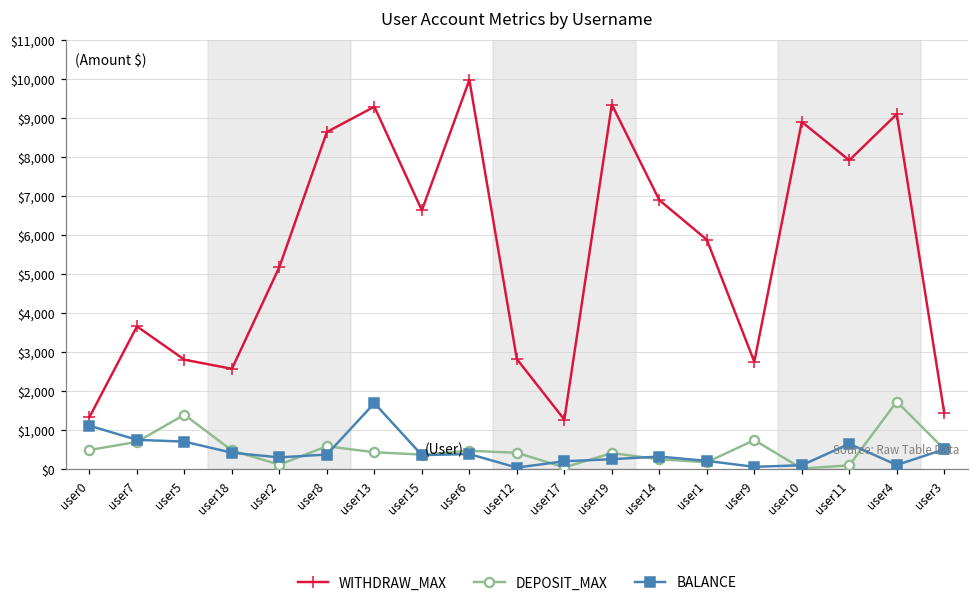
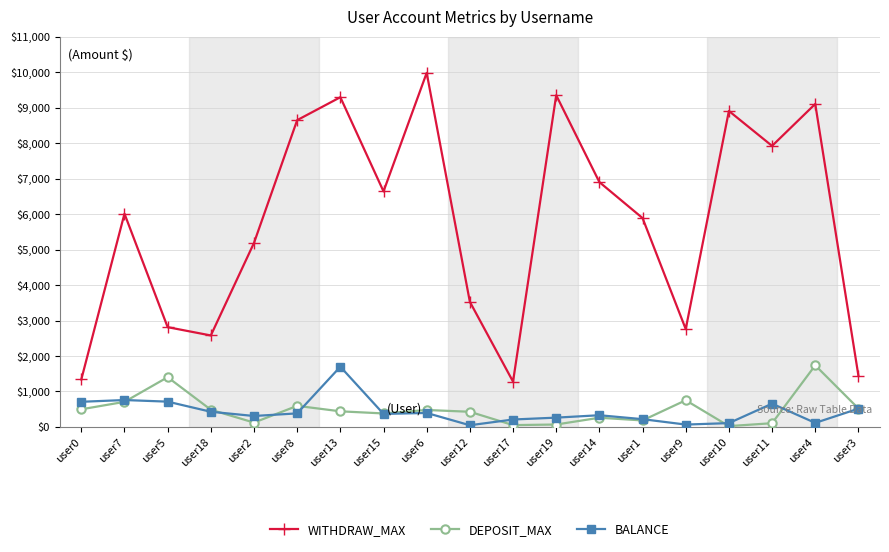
BALANCE, user0: $1,100 -> $700
WITHDRAW_MAX, user7: $3,700 -> $6,000
WITHDRAW_MAX, user12: $2,800 -> $3,500
DEPOSIT_MAX, user19: $400 -> $100
